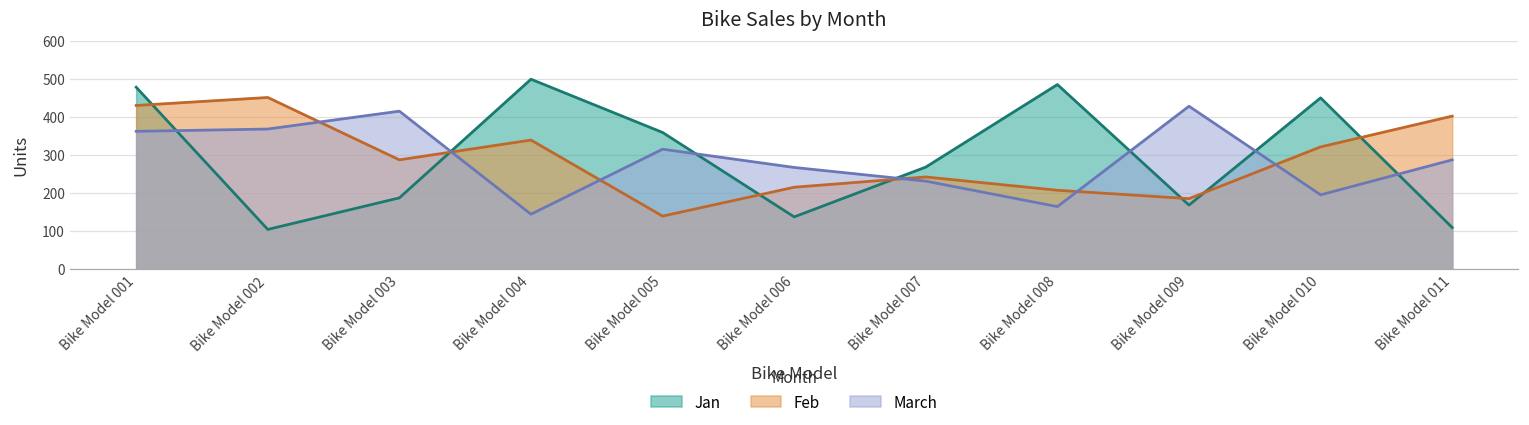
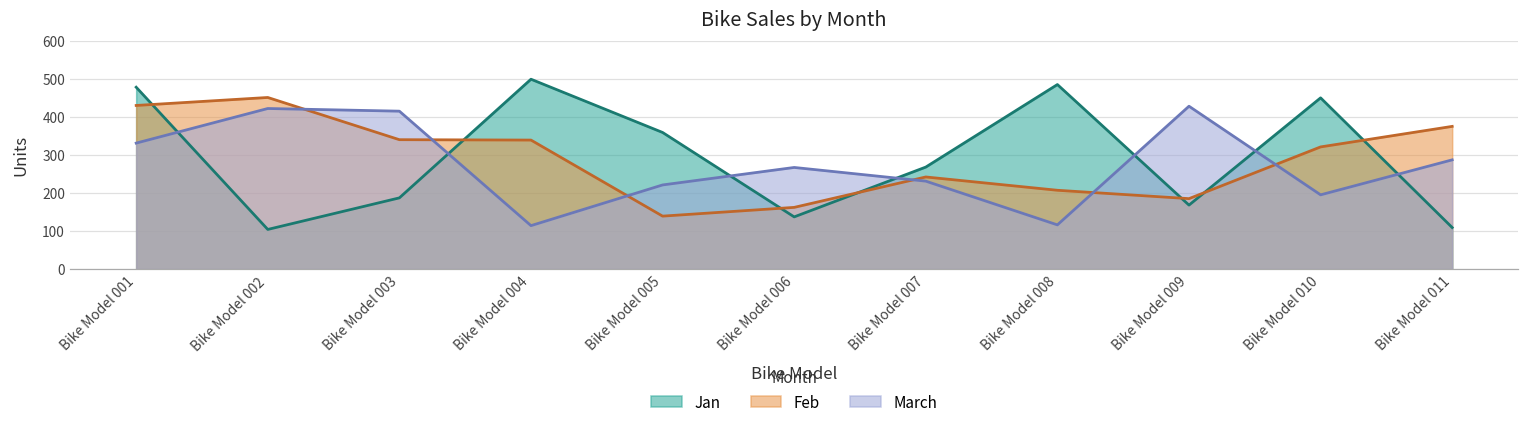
March, Bike Model 001: 360 -> 330
March, Bike Model 002: 370 -> 420
Feb, Bike Model 003: 290 -> 340
March, Bike Model 004: 140 -> 110
March, Bike Model 005: 320 -> 220
Feb, Bike Model 006: 220 -> 160
March, Bike Model 008: 160 -> 120
Feb, Bike Model 011: 400 -> 380
